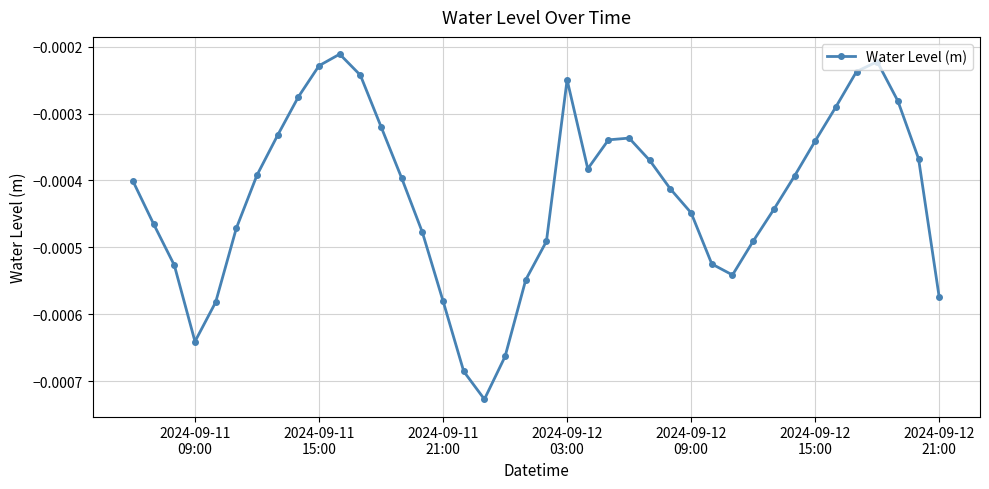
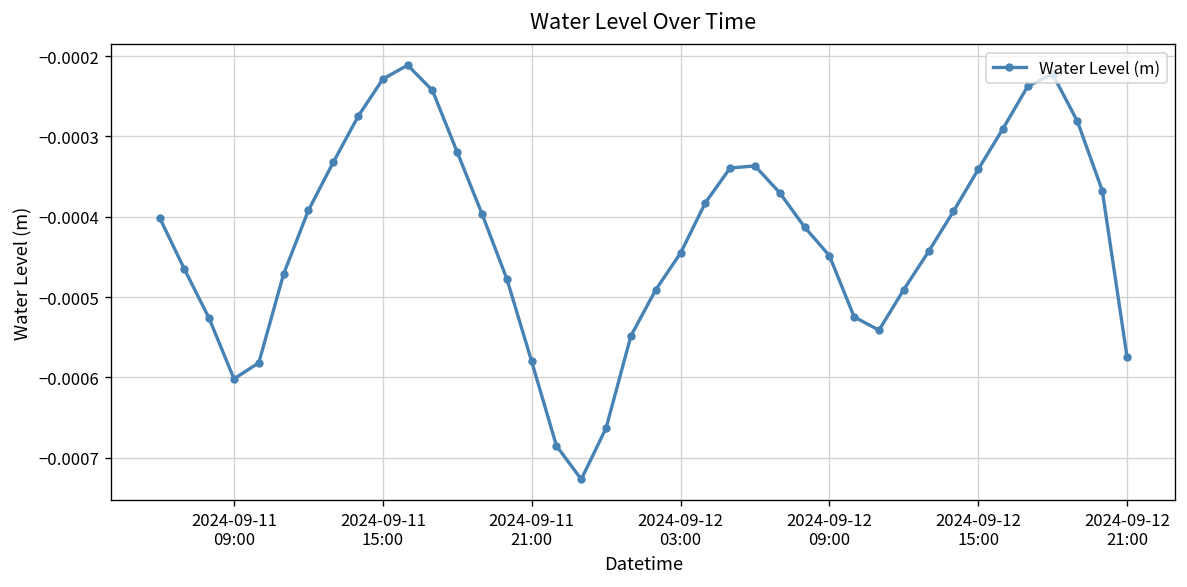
2024-09-11 09:00: -0.00064 -> -0.00060
2024-09-12 03:00: -0.00025 -> -0.00045
